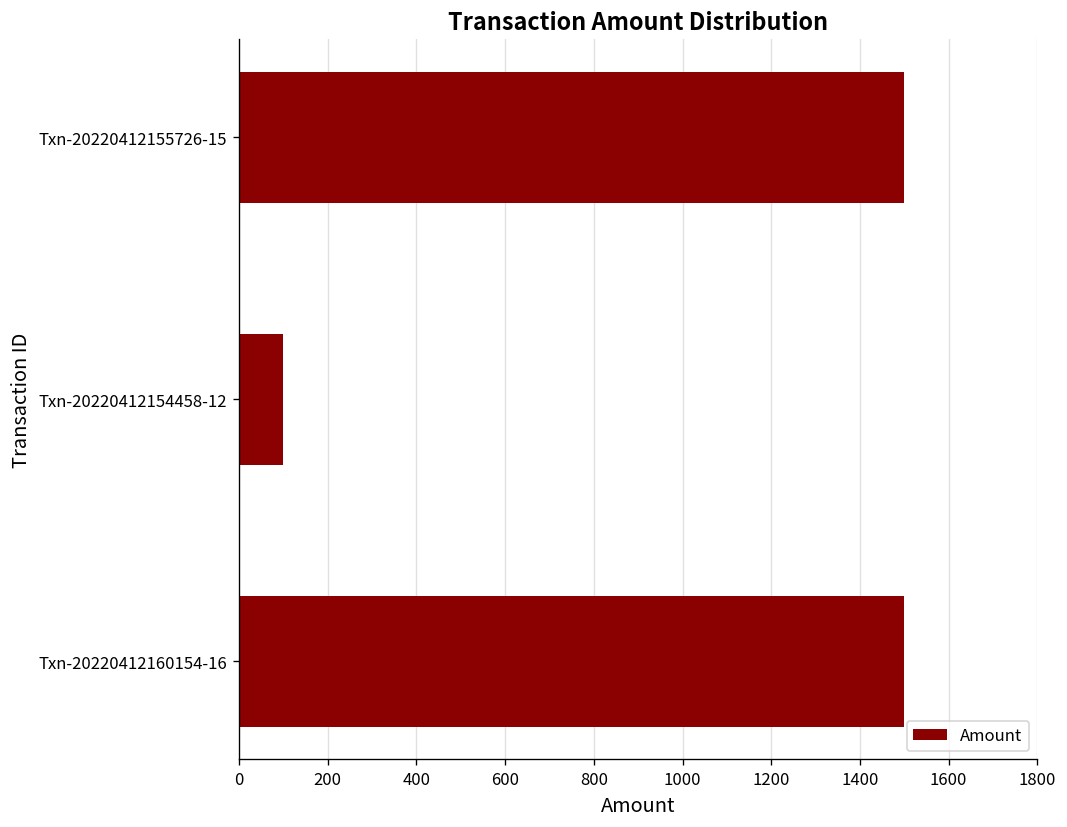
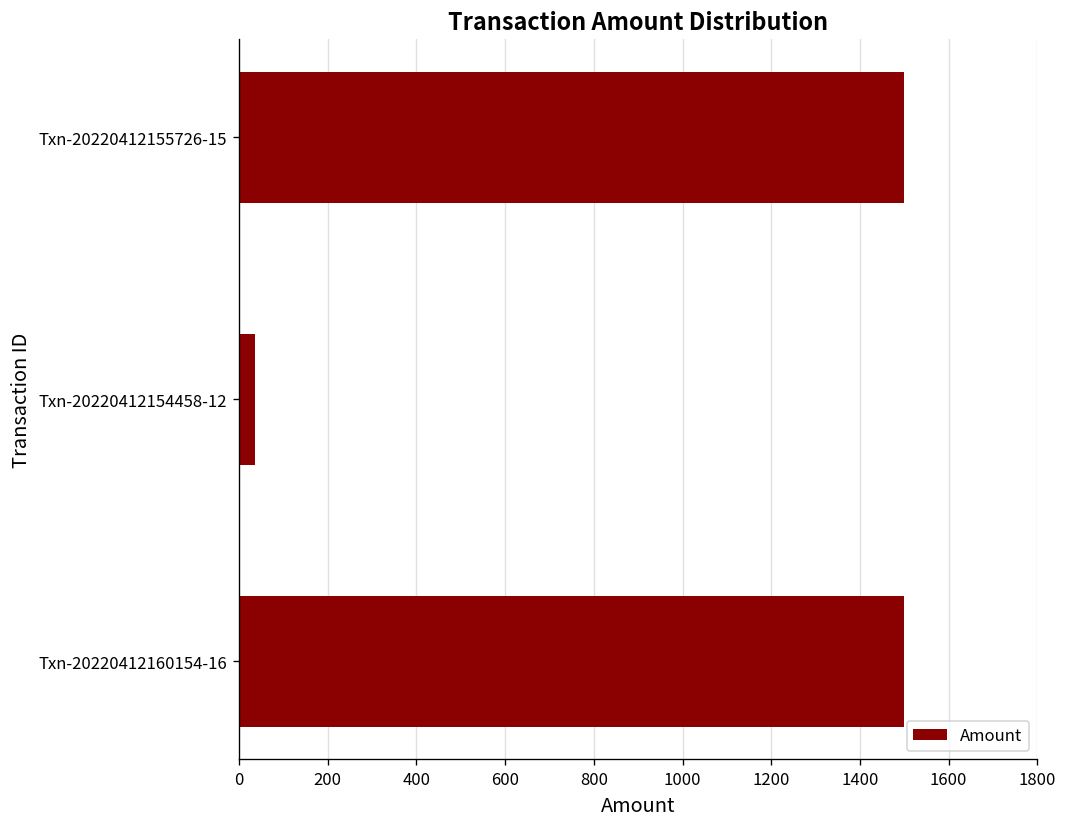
Txn-20220412154458-12: 100 -> 40
